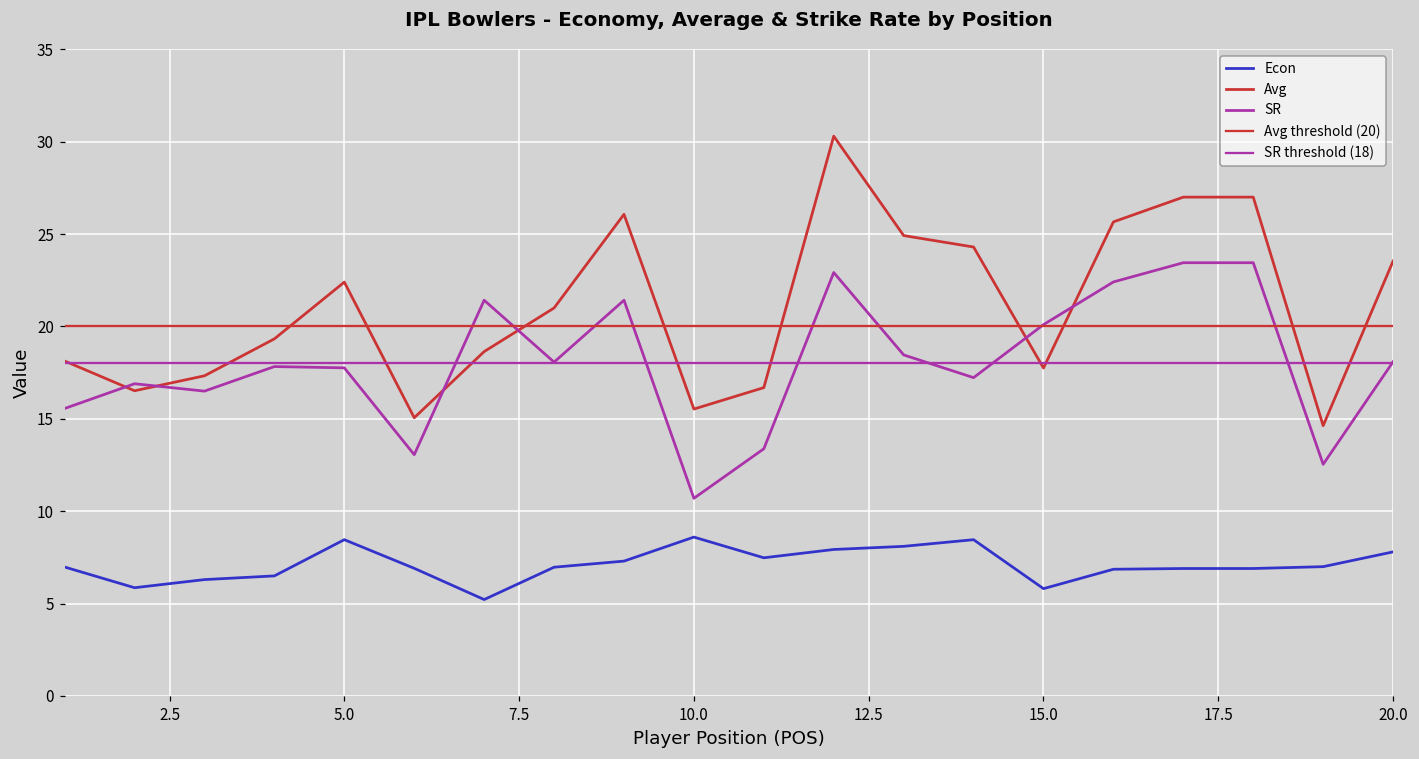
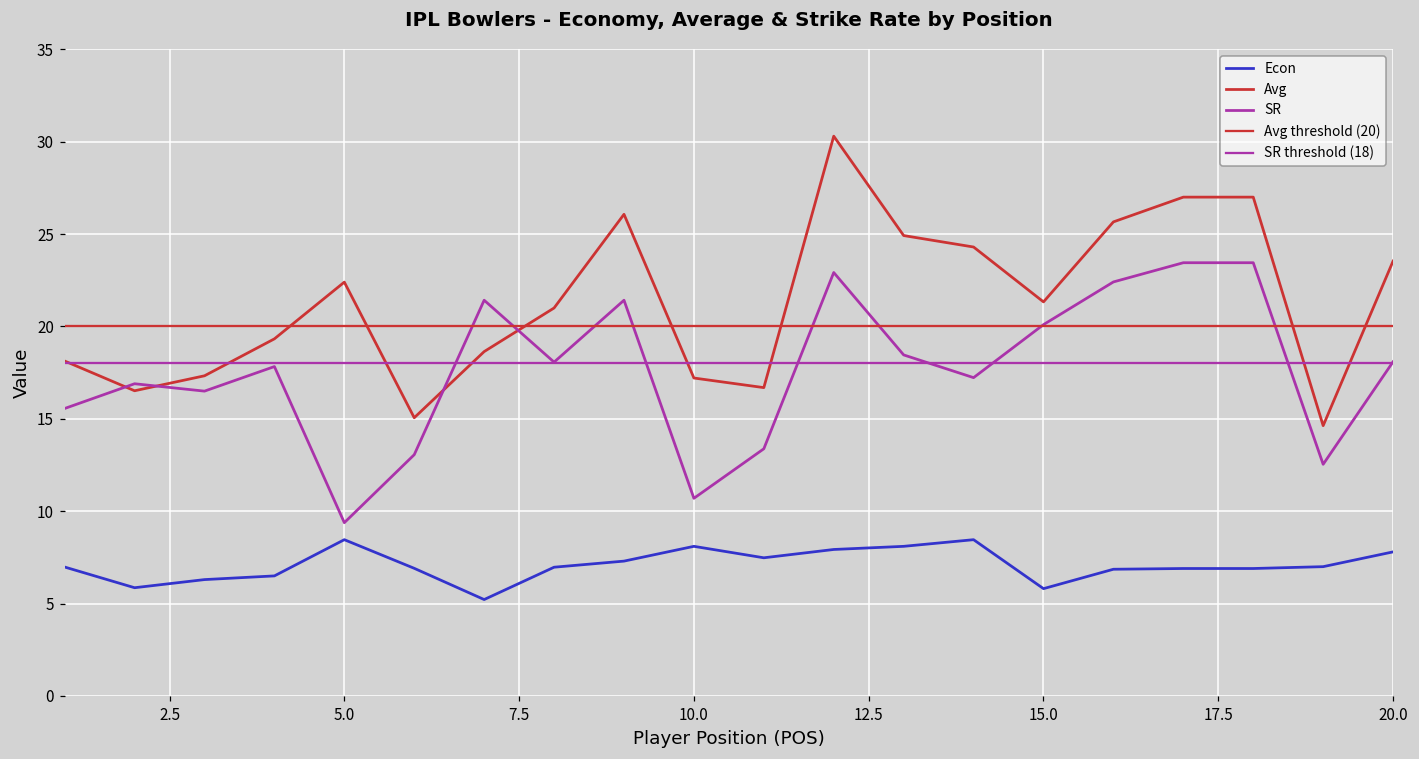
SR, 5.0: 17.8 -> 9.4
Econ, 10.0: 8.6 -> 8.1
Avg, 10.0: 15.5 -> 17.2
Avg, 15.0: 17.8 -> 21.3
